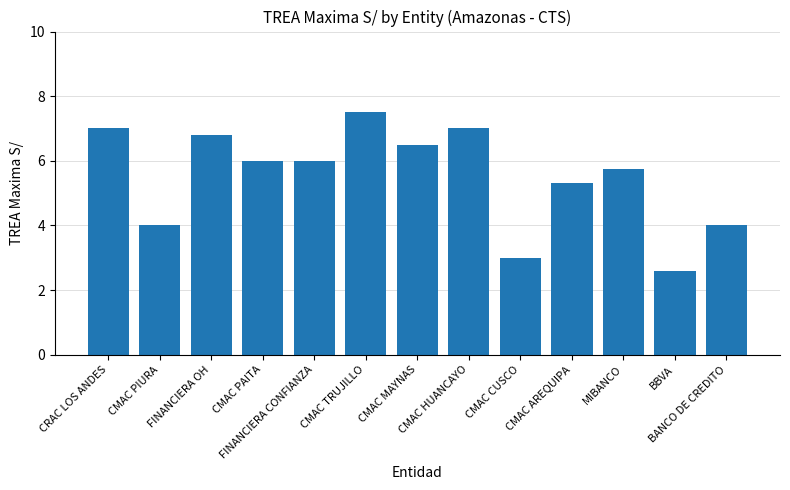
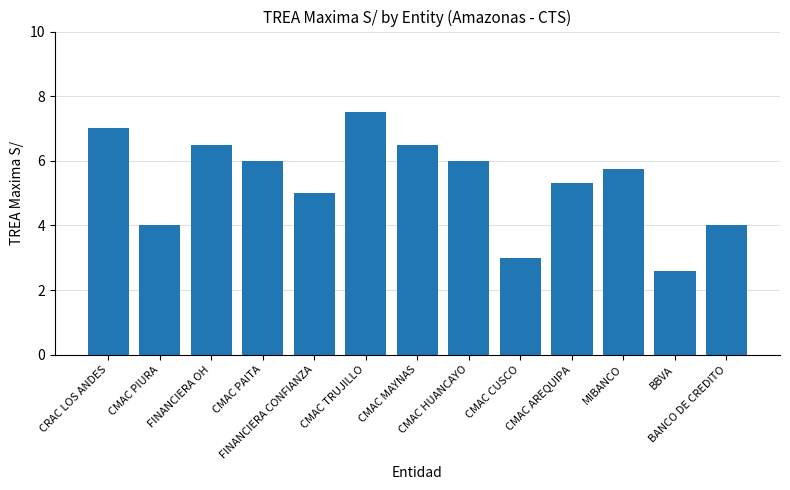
FINANCIERA OH: 6.8 -> 6.5
FINANCIERA CONFIANZA: 6 -> 5
CMAC HUANCAYO: 7 -> 6
